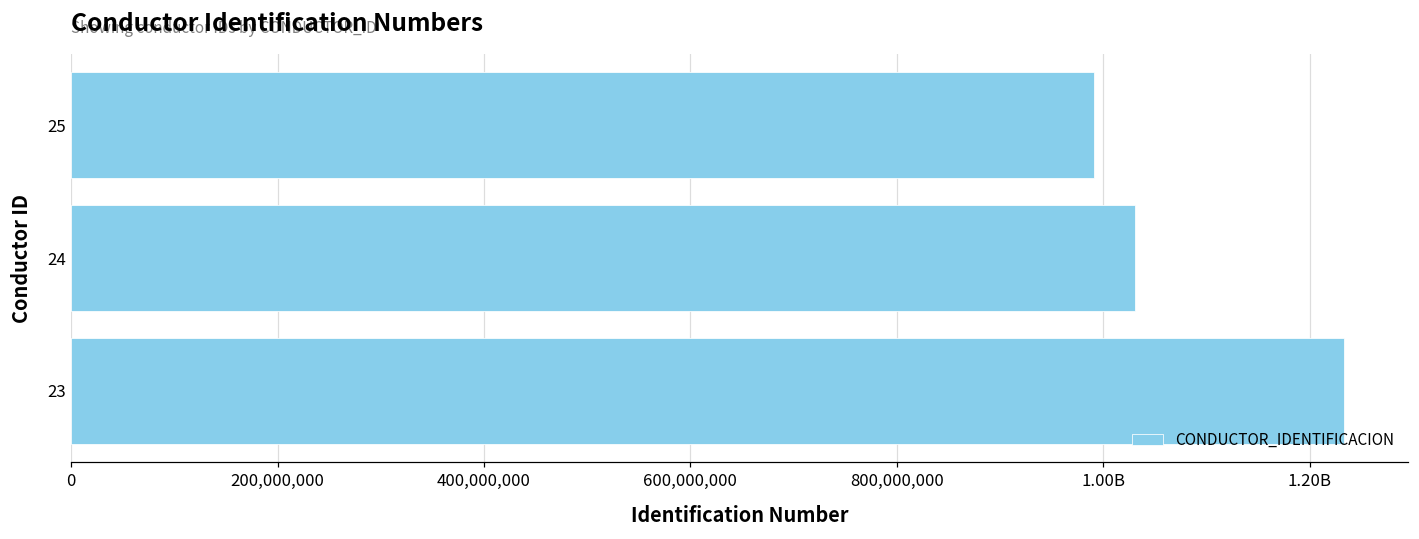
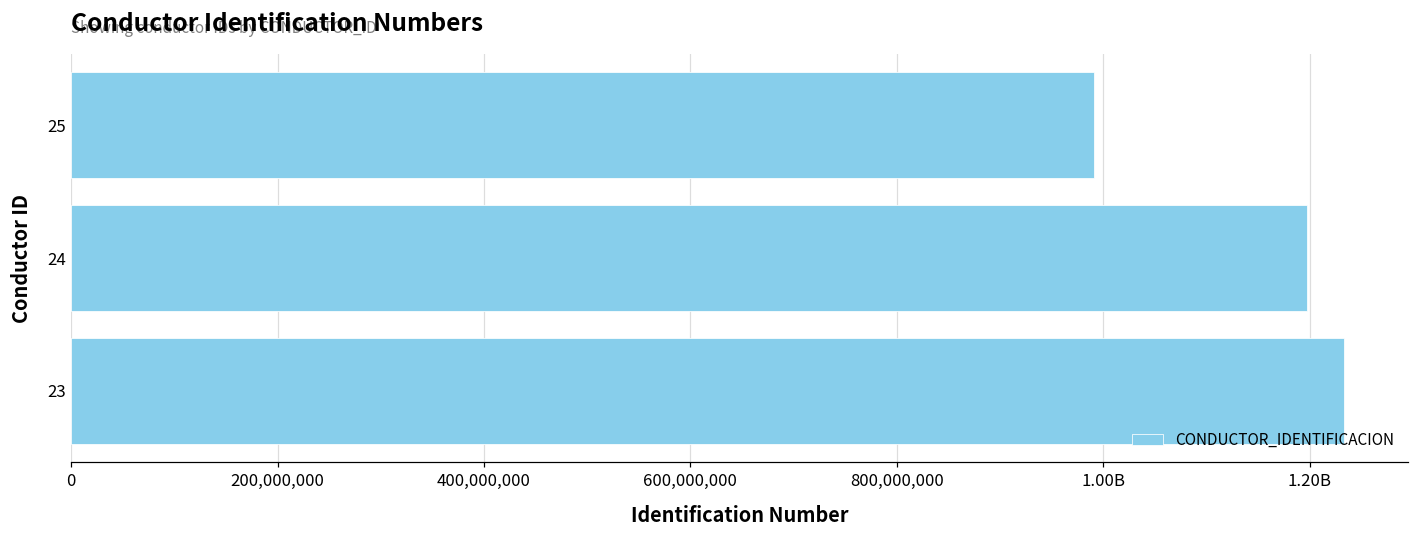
24: 1,030,000,000 -> 1,200,000,000
